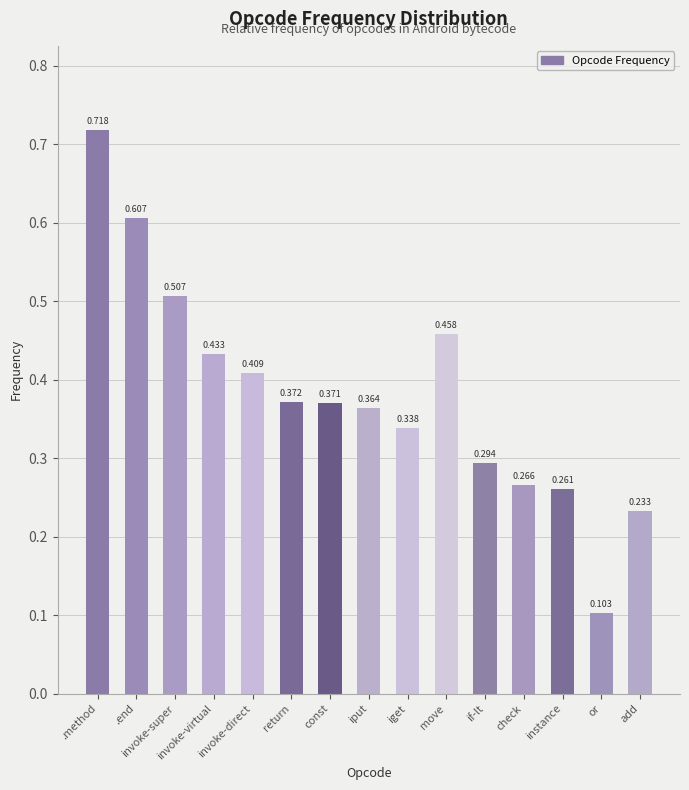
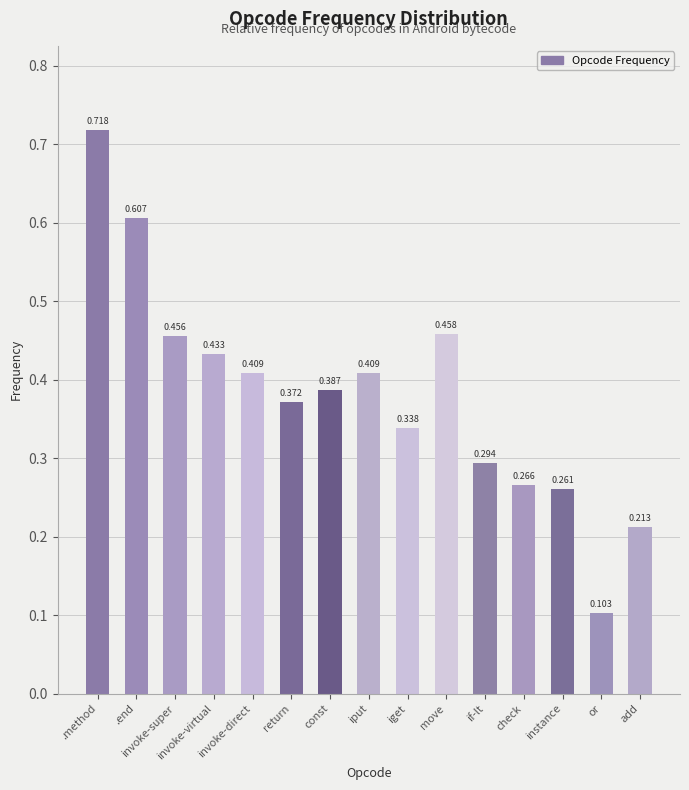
invoke-super: 0.507 -> 0.456
const: 0.371 -> 0.387
iput: 0.364 -> 0.409
add: 0.233 -> 0.213
